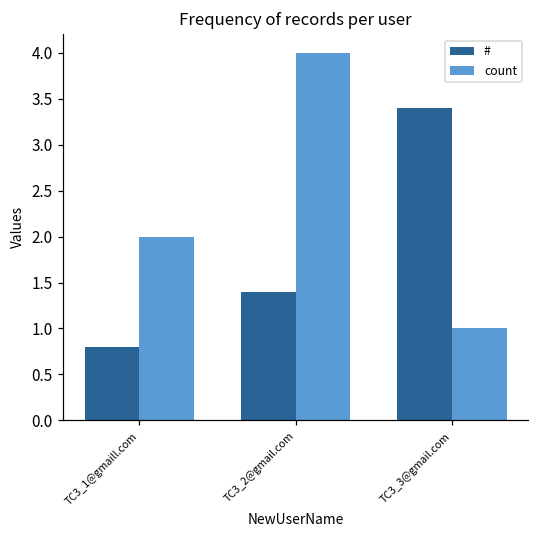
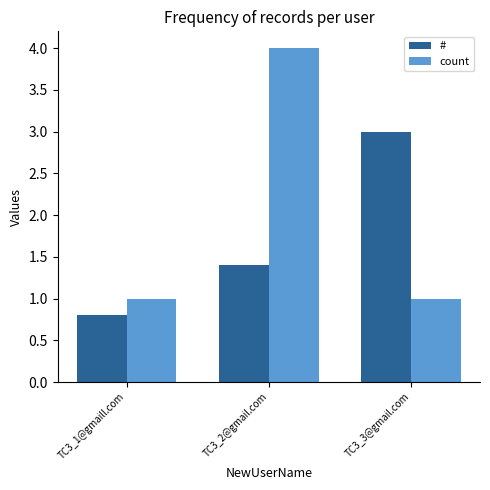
count, TC3_1@gmaill.com: 2 -> 1
#, TC3_3@gmail.com: 3.4 -> 3.0
